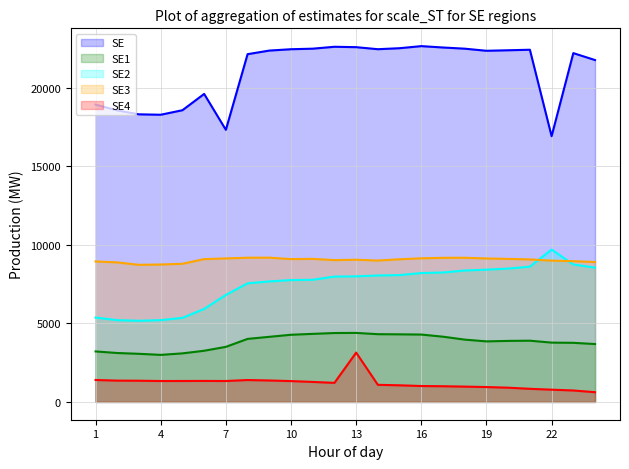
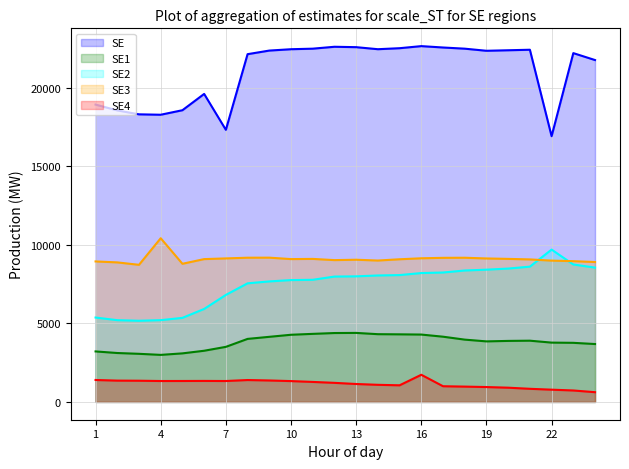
SE3, 4: 8700 -> 10400
SE4, 13: 3100 -> 1100
SE4, 16: 1000 -> 1700
